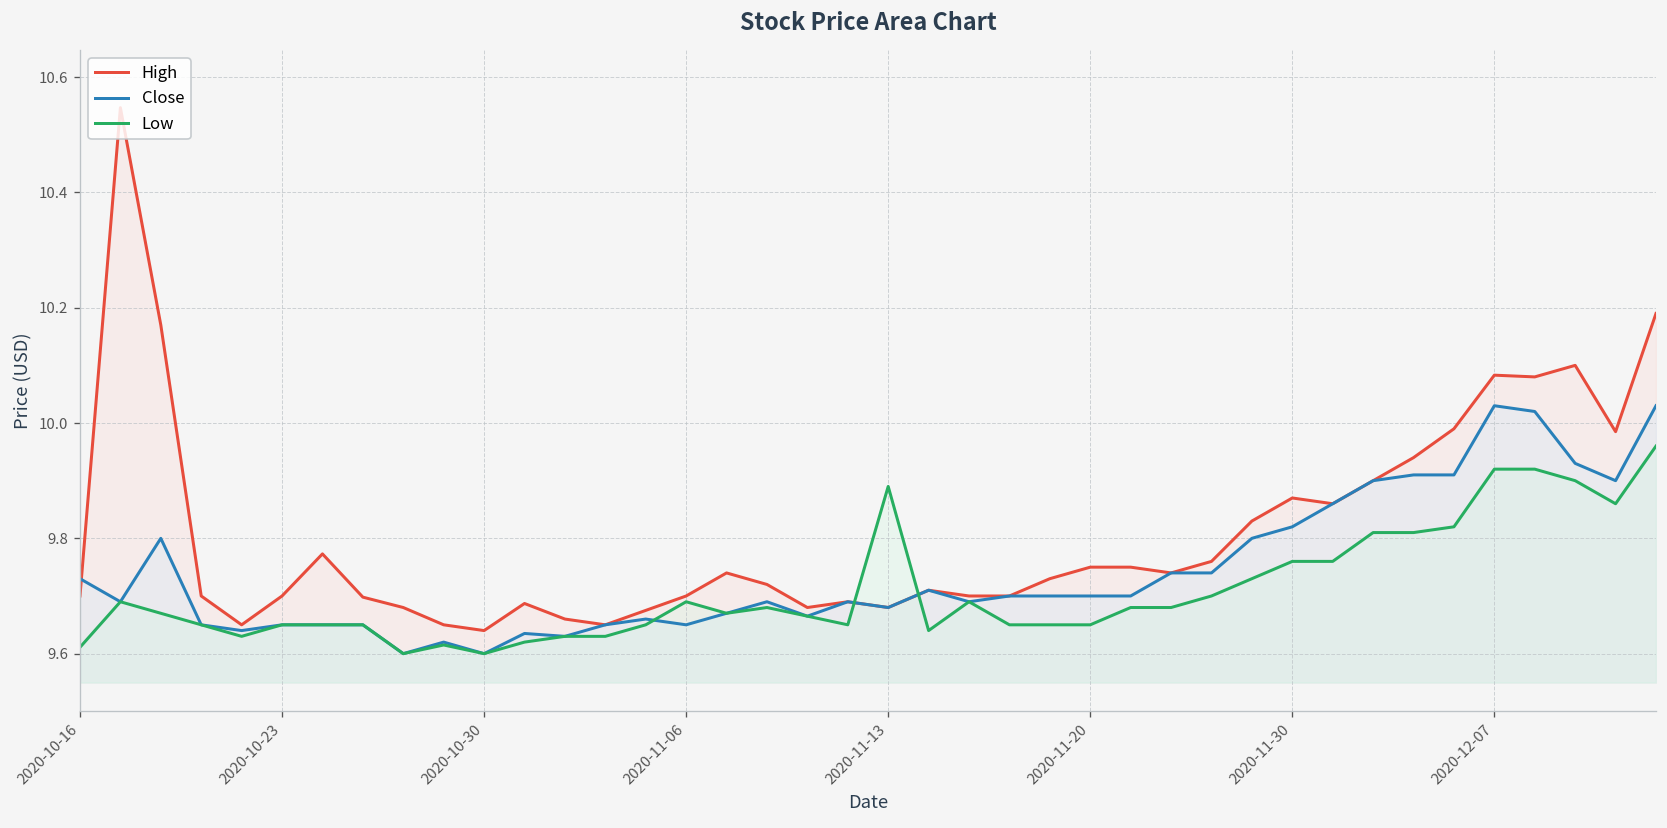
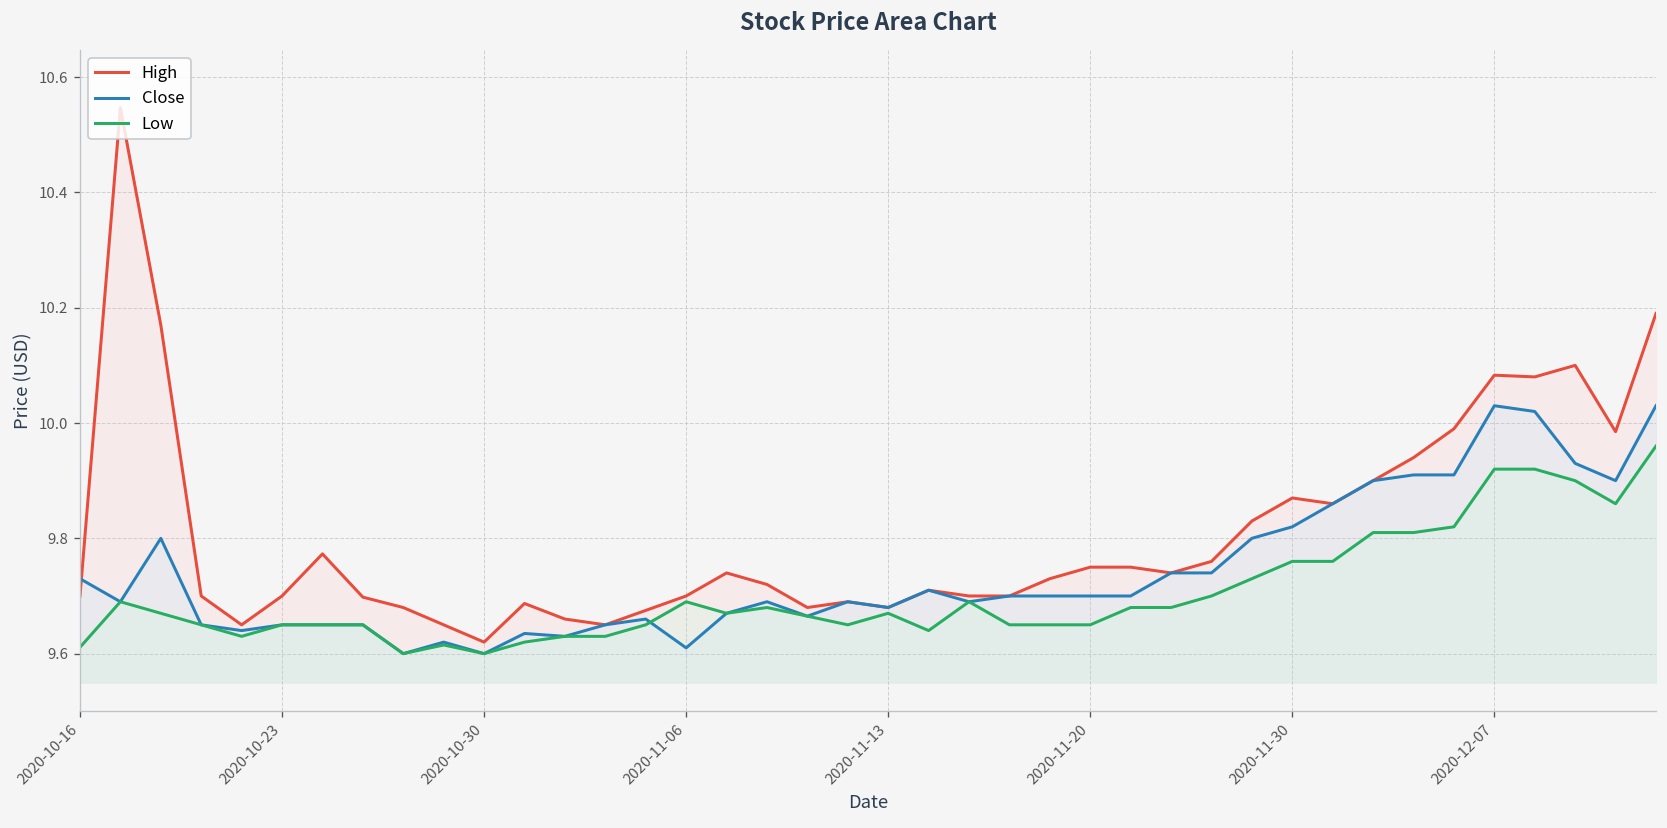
High, 2020-10-30: 9.64 -> 9.62
Close, 2020-11-06: 9.65 -> 9.61
Low, 2020-11-13: 9.89 -> 9.67
